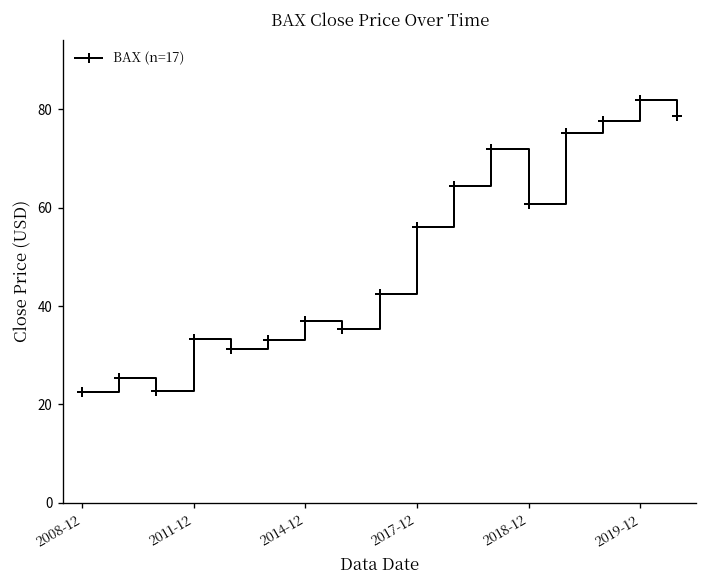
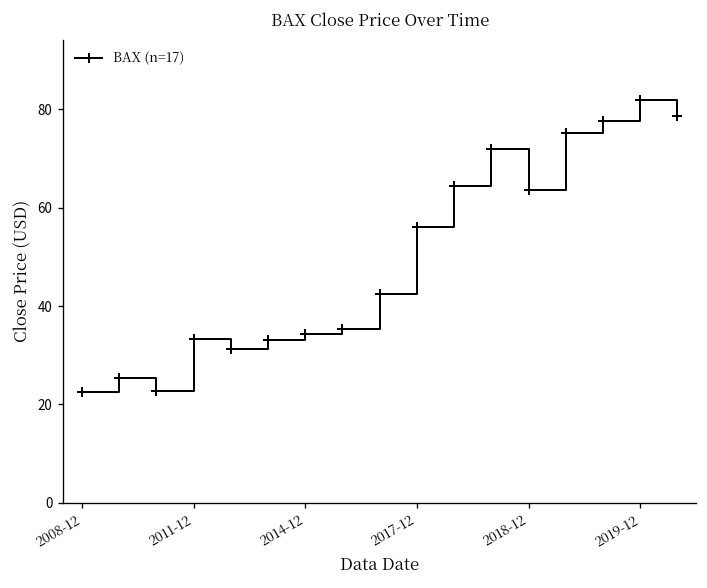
2014-12: 37 -> 34
2018-12: 61 -> 64
